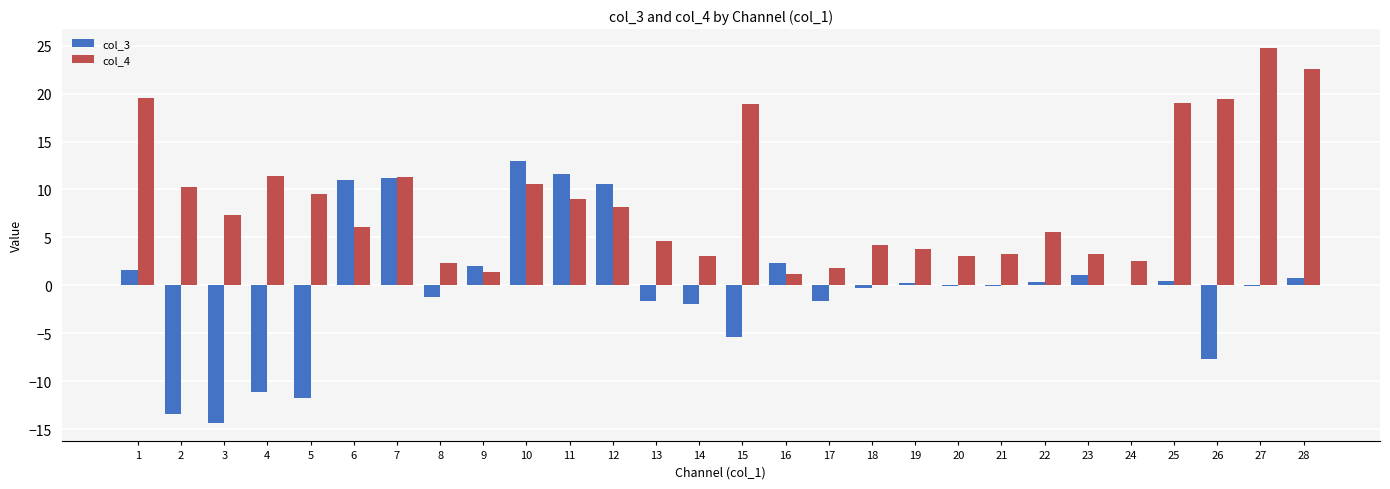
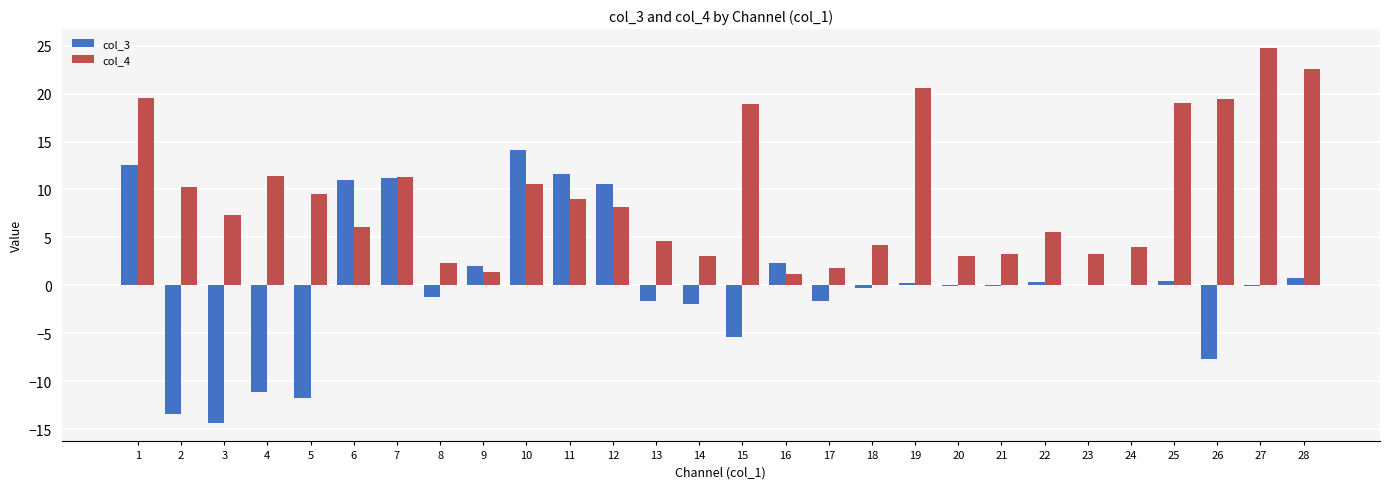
col_3, 1: 2 -> 13
col_3, 10: 13 -> 14
col_4, 19: 4 -> 21
col_3, 23: 1 -> 0
col_4, 24: 3 -> 4
